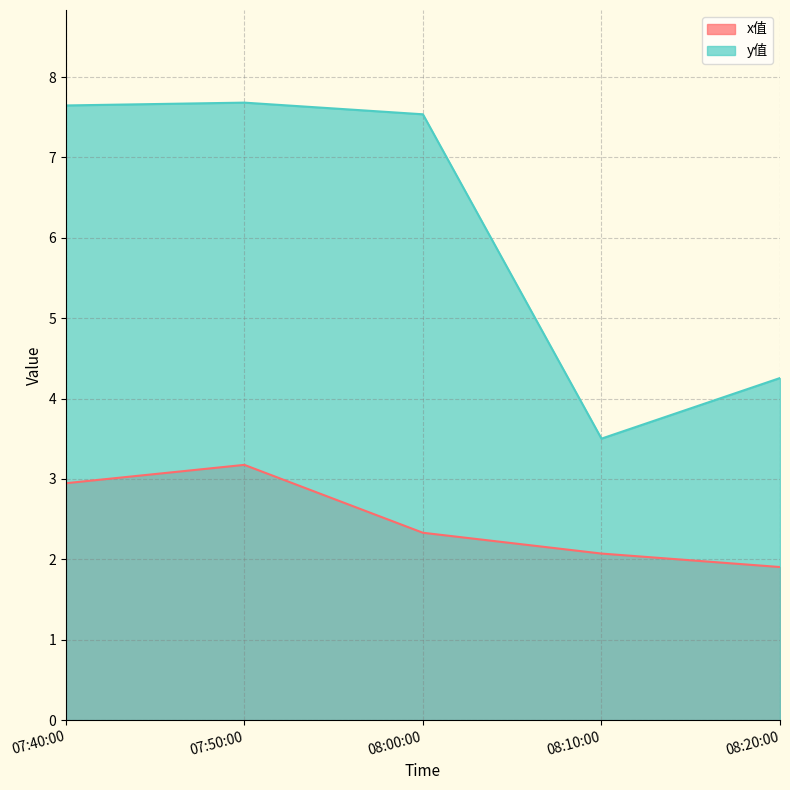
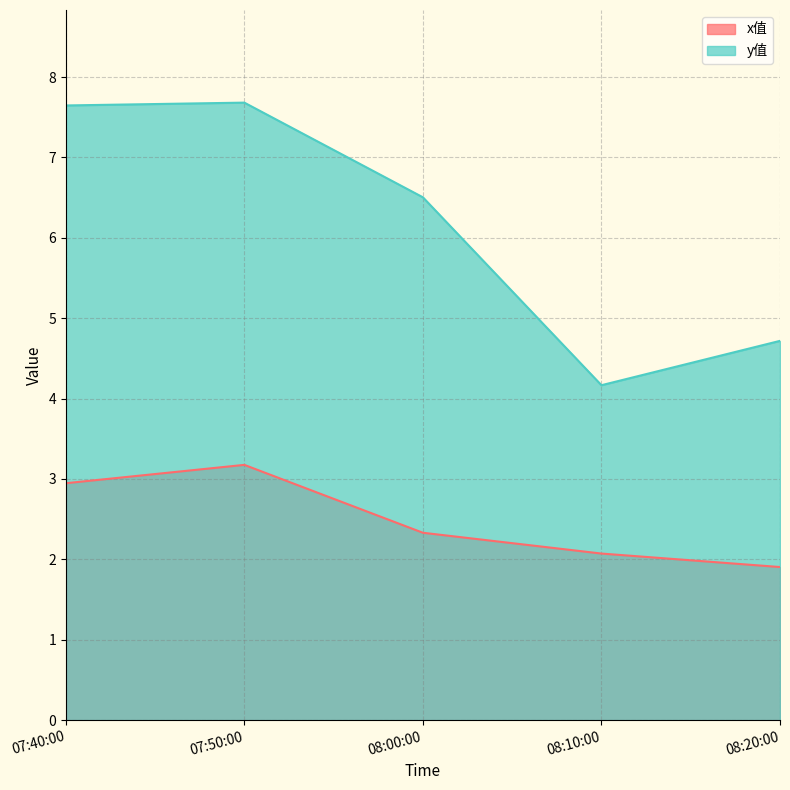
y值, 08:00:00: 7.5 -> 6.5
y值, 08:10:00: 3.5 -> 4.2
y值, 08:20:00: 4.3 -> 4.7
